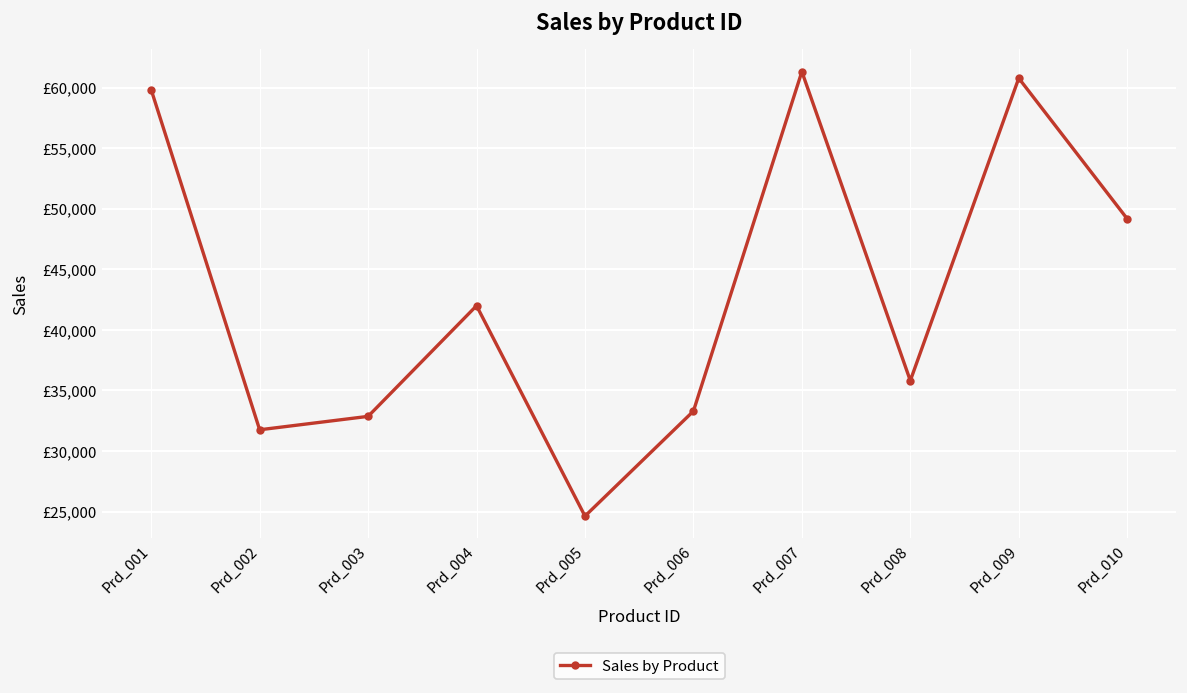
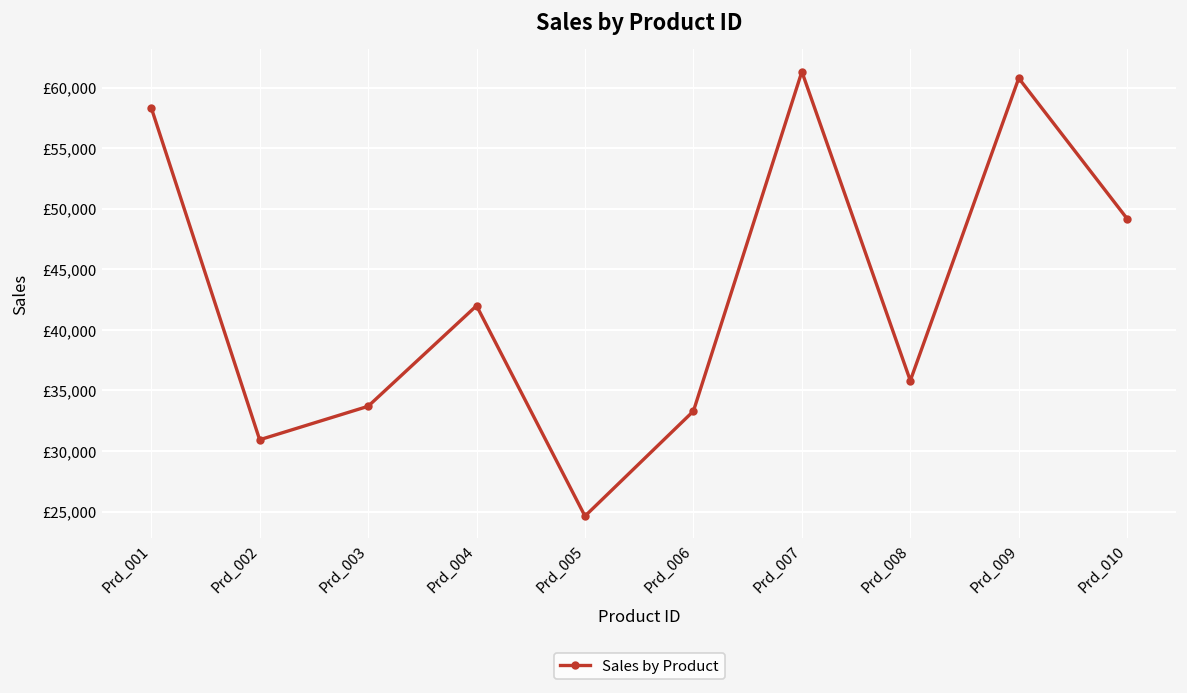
Prd_001: £59,800 -> £58,300
Prd_002: £31,800 -> £30,900
Prd_003: £32,900 -> £33,700
